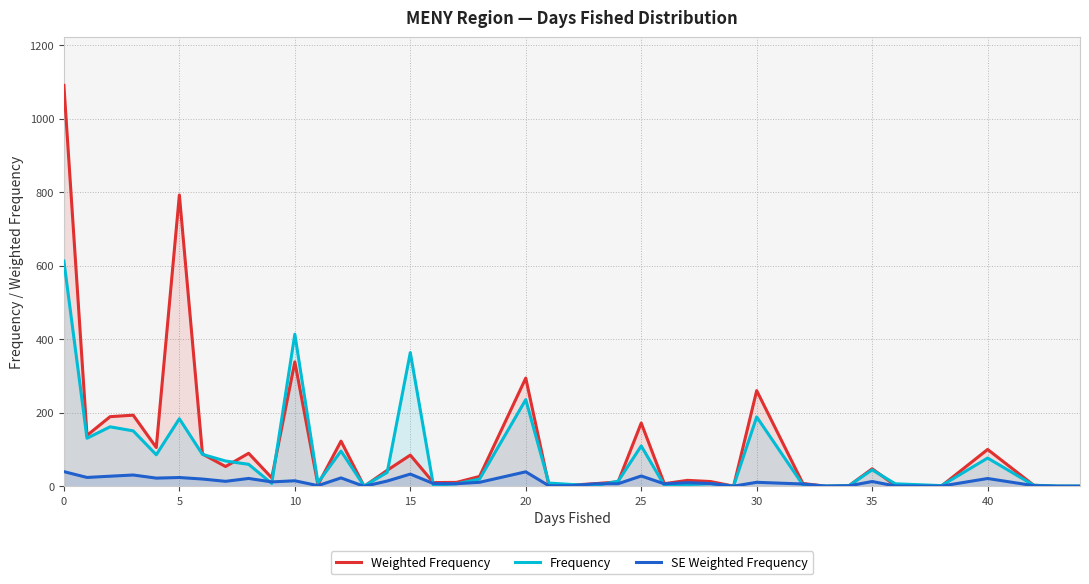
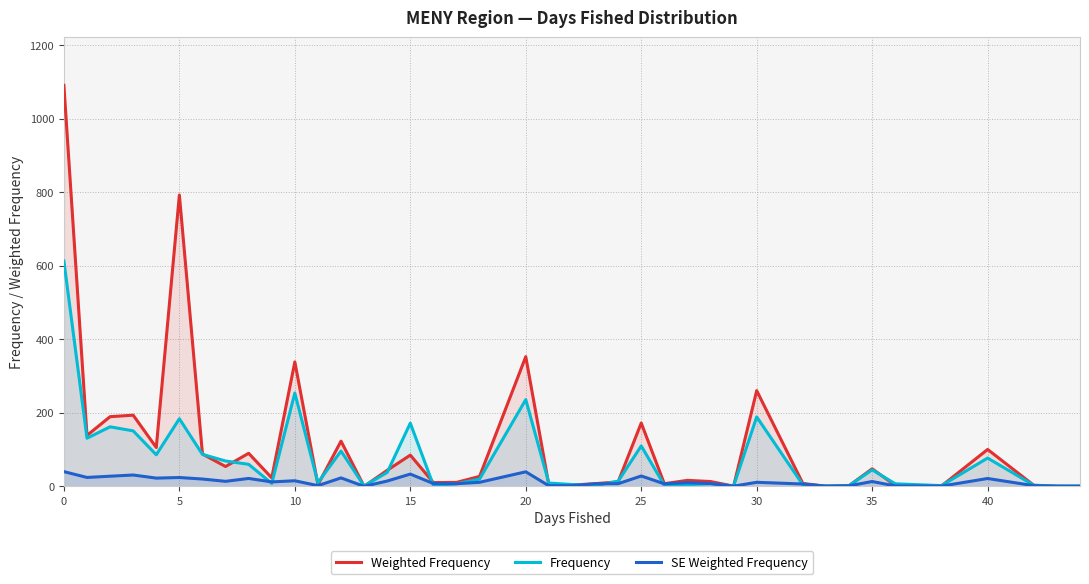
Frequency, 10: 410 -> 250
Frequency, 15: 360 -> 170
Weighted Frequency, 20: 290 -> 350
